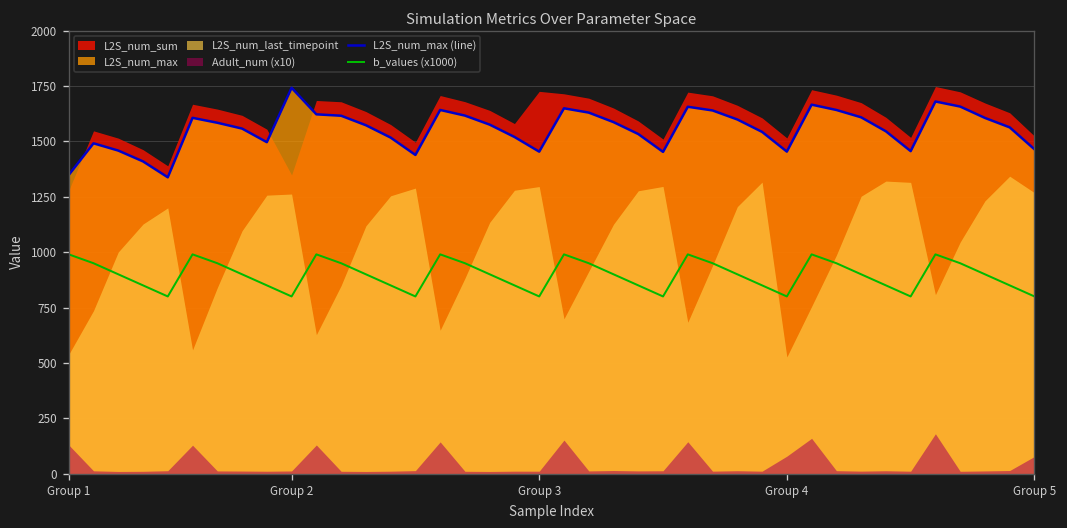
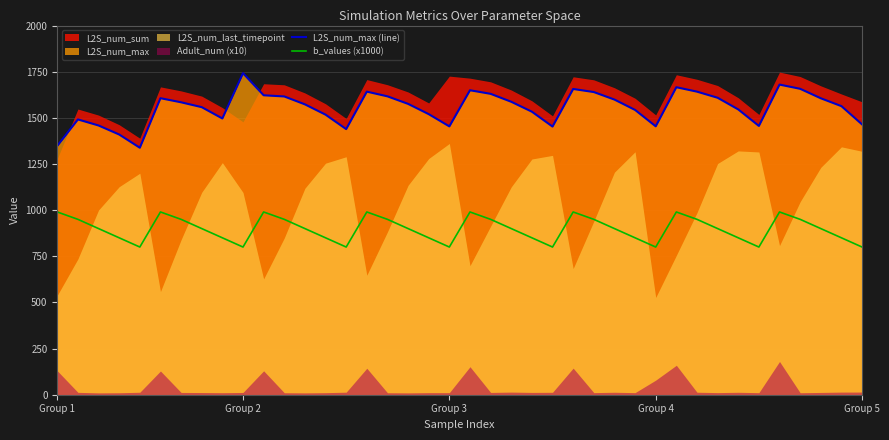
L2S_num_sum, Group 2: 1350 -> 1480
L2S_num_last_timepoint, Group 2: 1260 -> 1100
L2S_num_last_timepoint, Group 3: 1300 -> 1360
L2S_num_sum, Group 5: 1520 -> 1590
L2S_num_last_timepoint, Group 5: 1270 -> 1320
Adult_num (x10), Group 5: 80 -> 10
